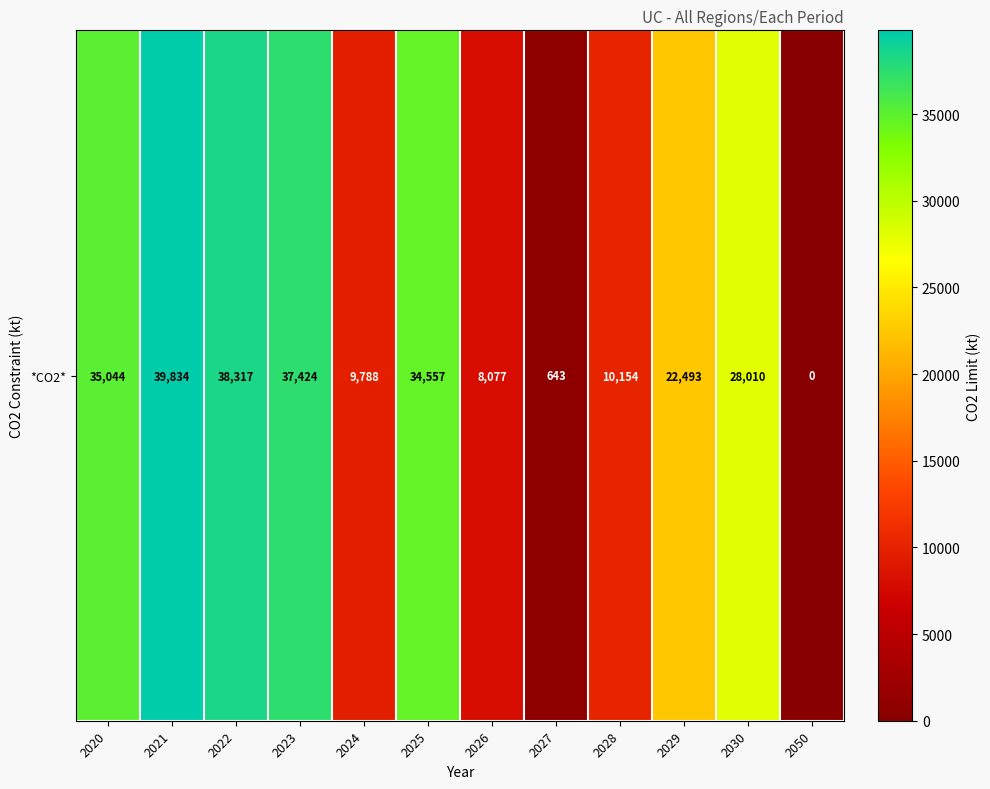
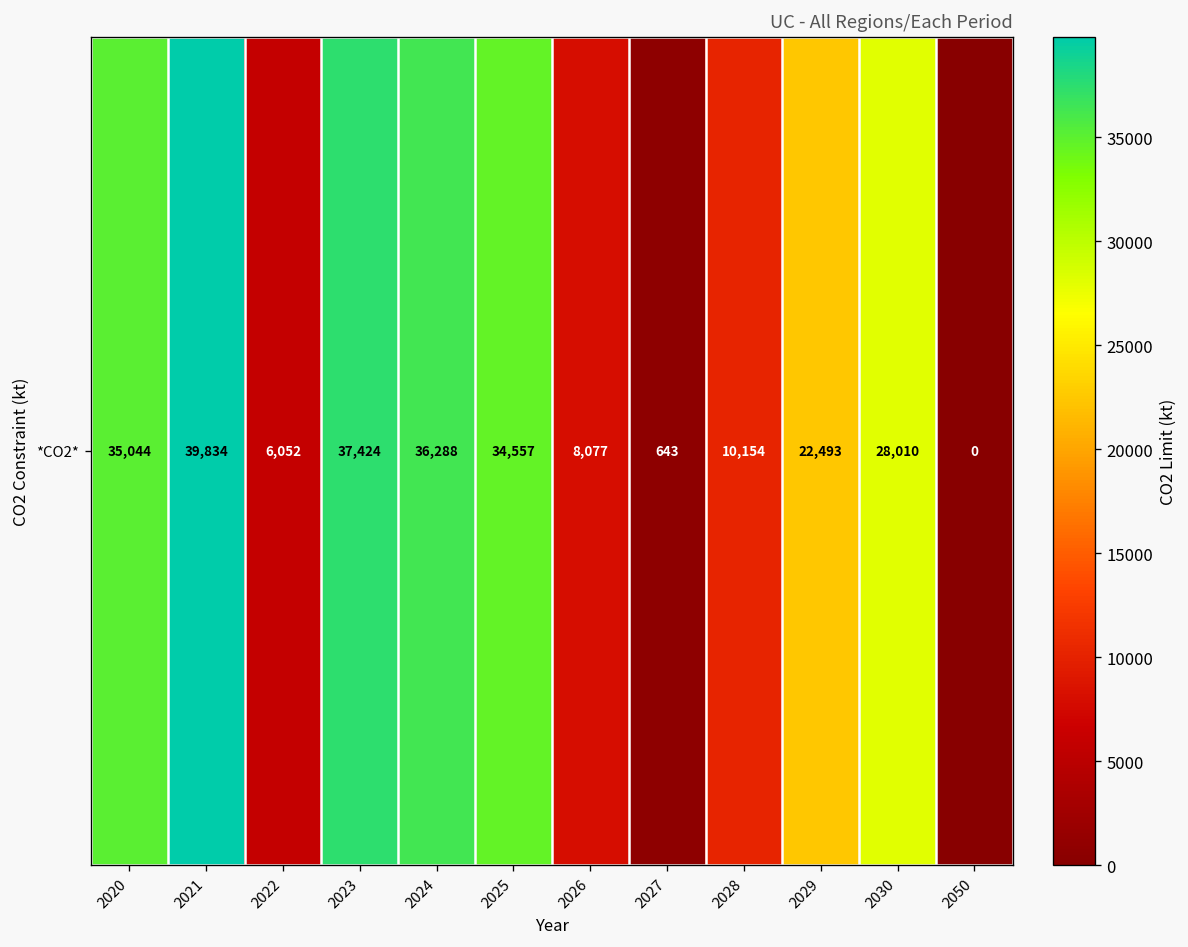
*CO2*, 2022: 38,317 -> 6,052
*CO2*, 2024: 9,788 -> 36,288
